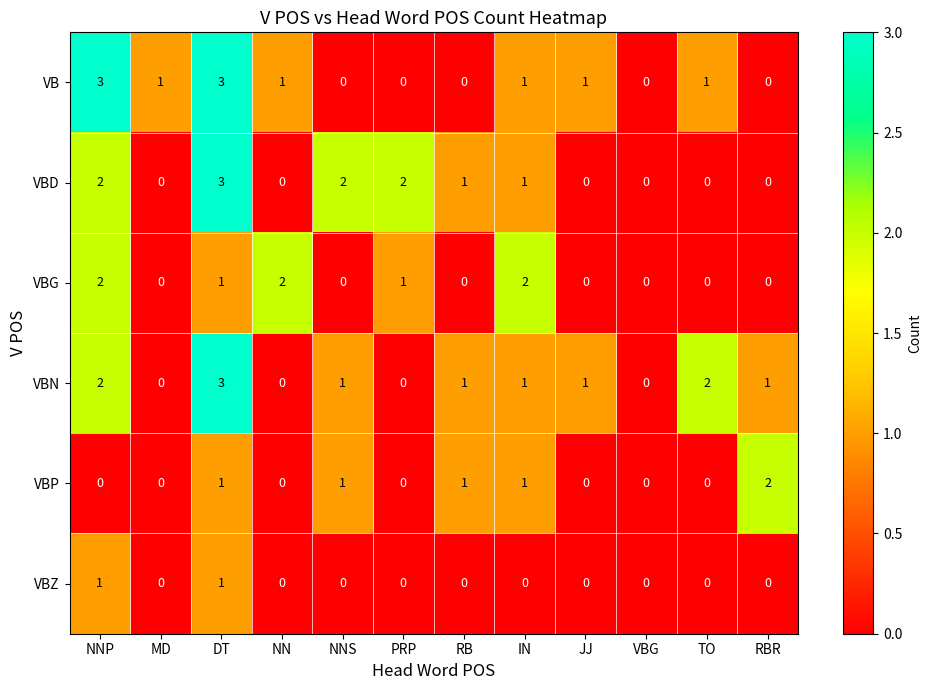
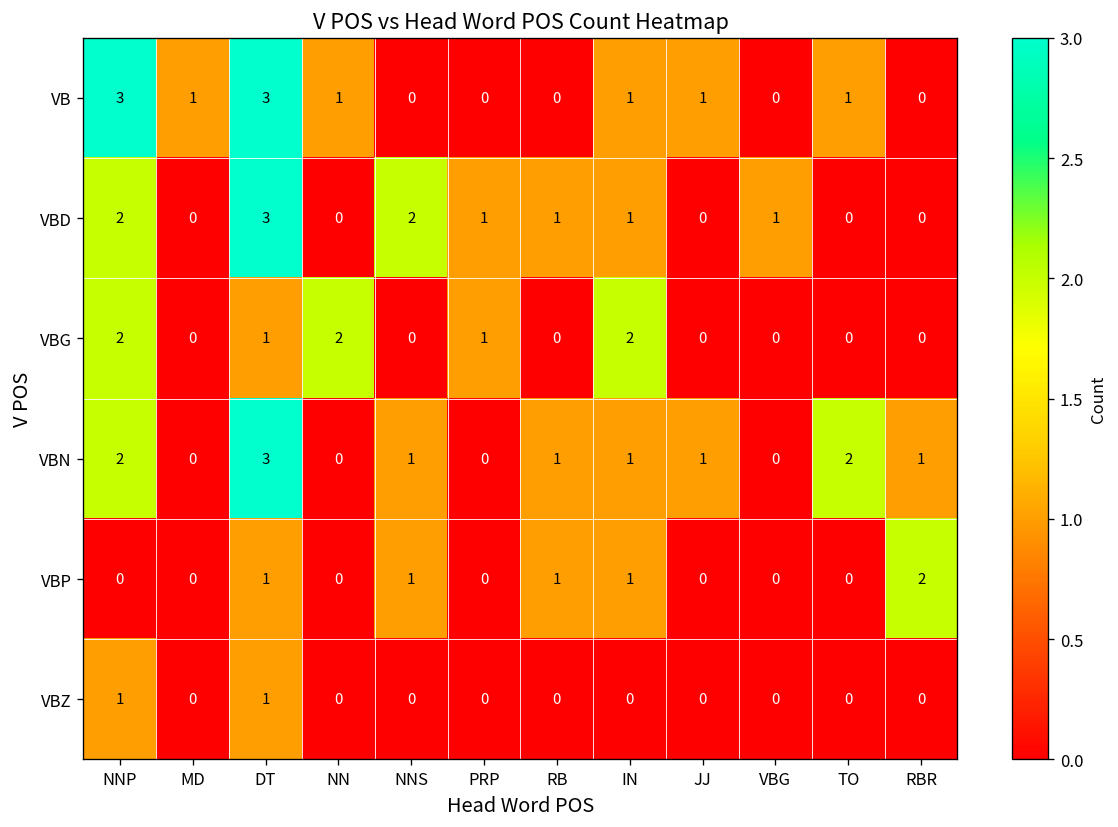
VBD, PRP: 2 -> 1
VBD, VBG: 0 -> 1
